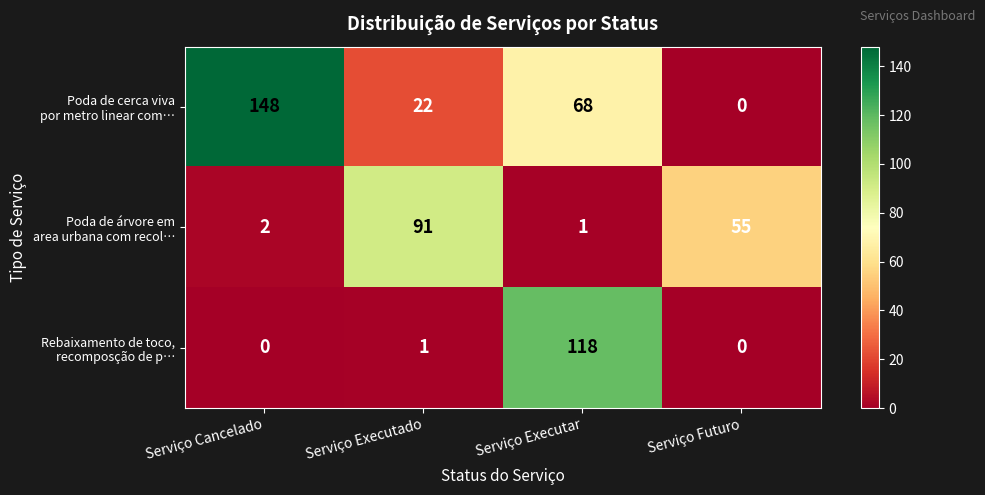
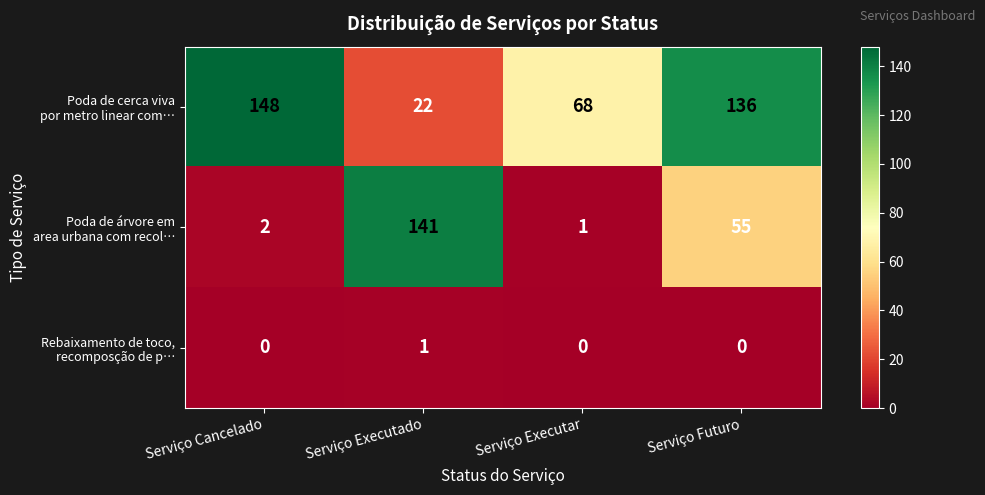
Poda de cerca viva por metro linear com…, Serviço Futuro: 0 -> 136
Poda de árvore em area urbana com recol…, Serviço Executado: 91 -> 141
Rebaixamento de toco, recomposção de p…, Serviço Executar: 118 -> 0
